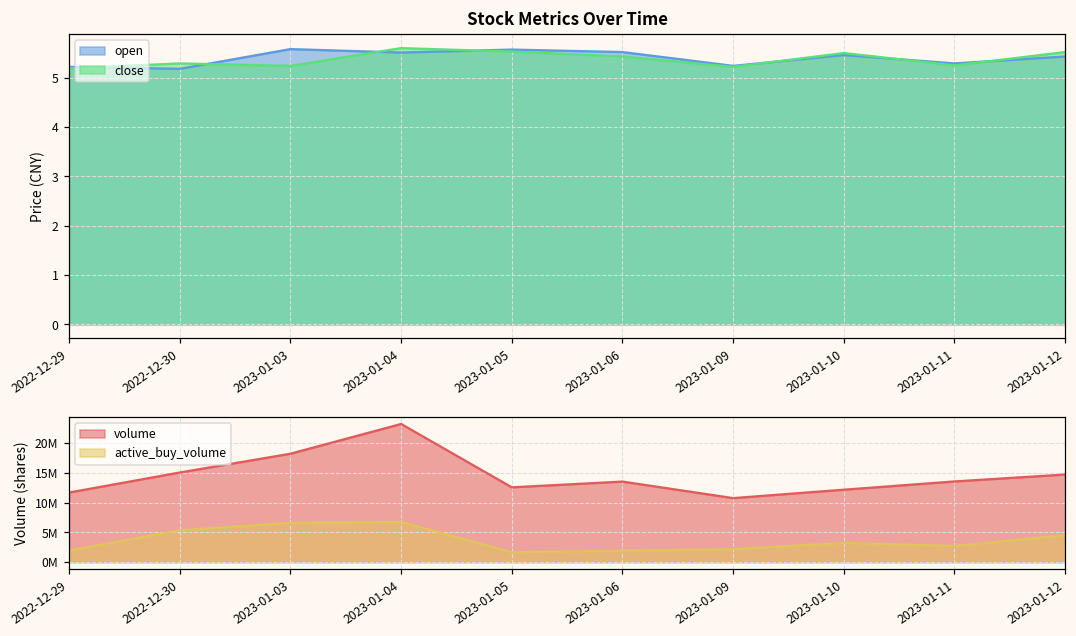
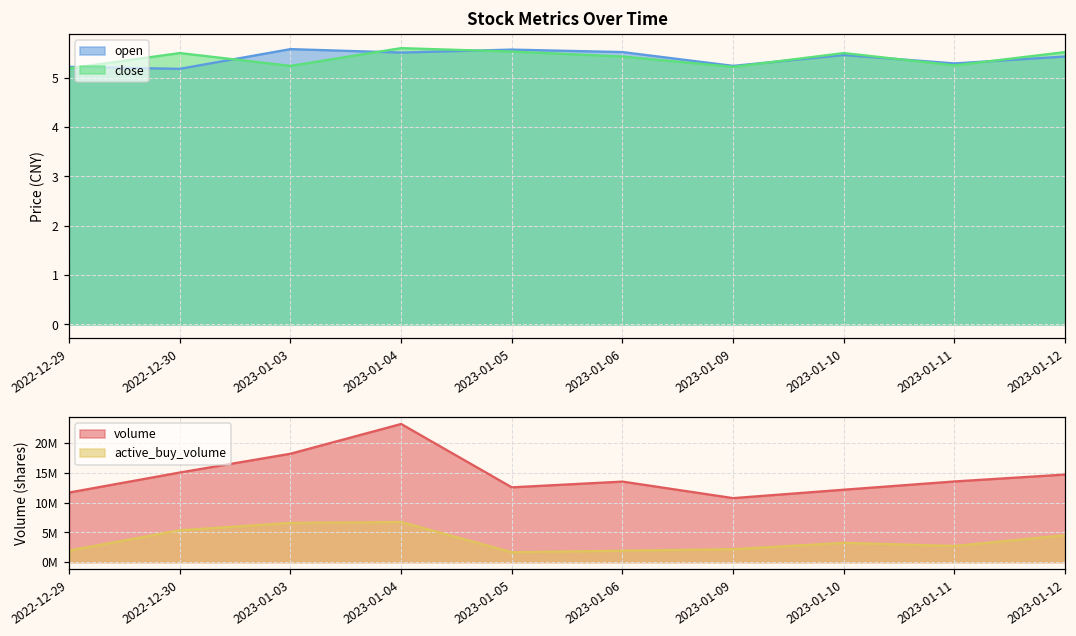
Stock Metrics Over Time, close, 2022-12-30: 5.3 -> 5.5
